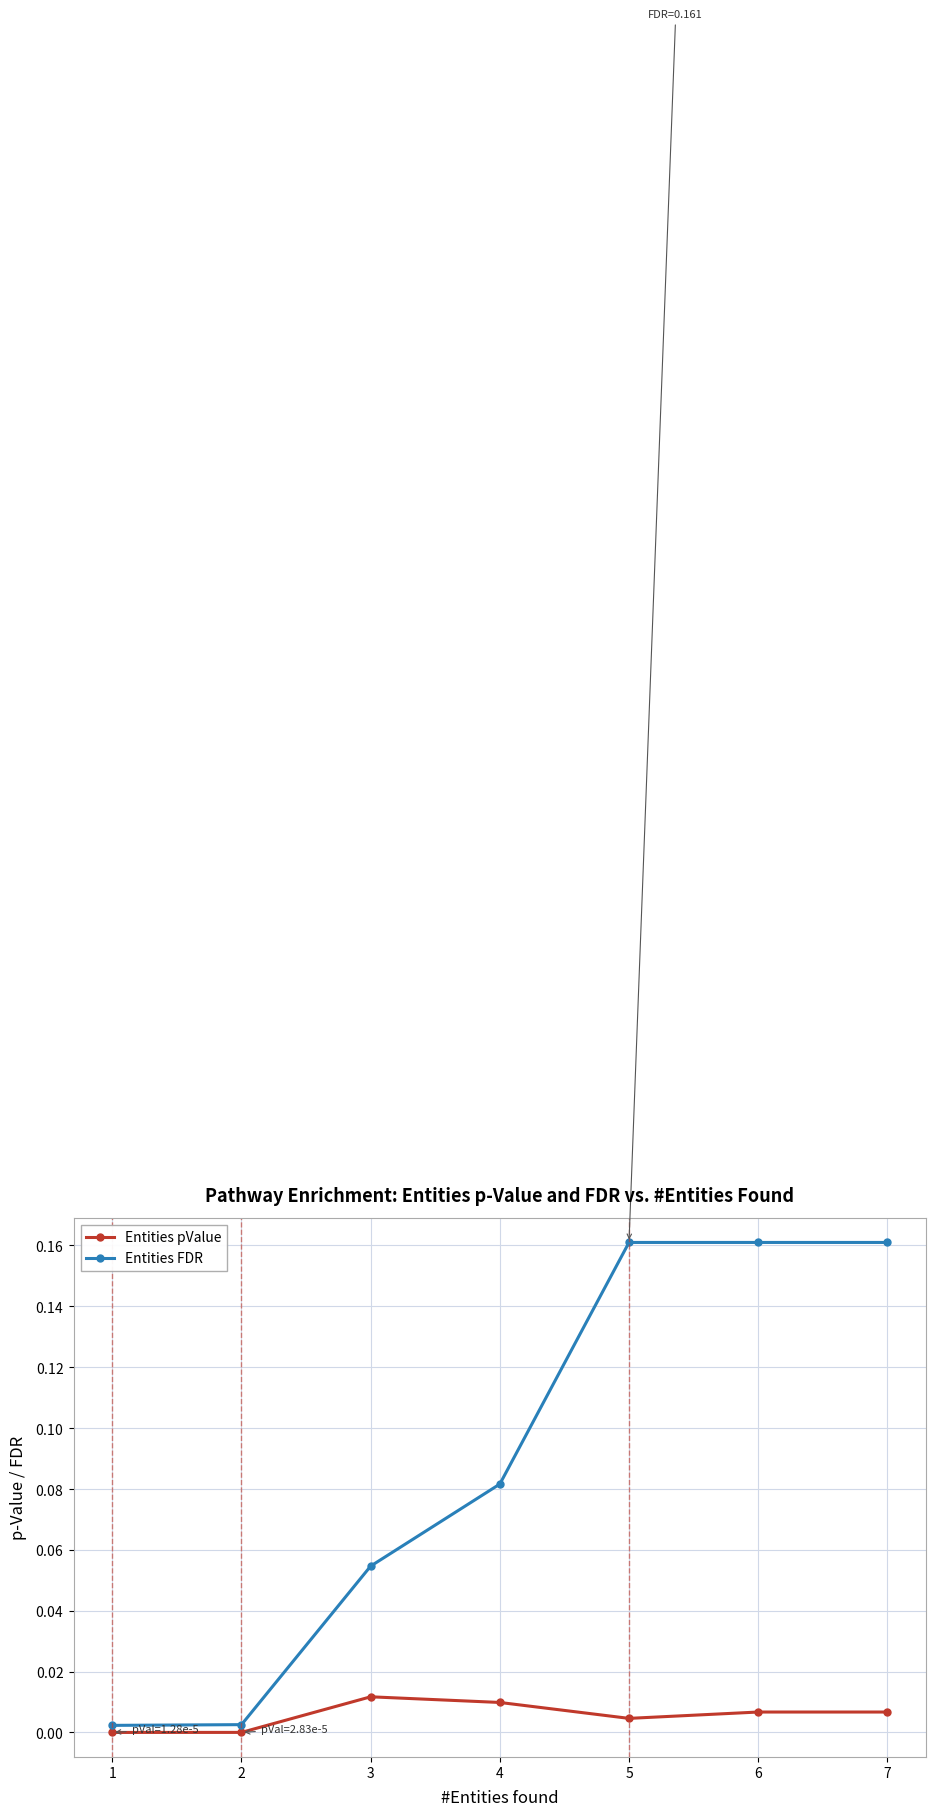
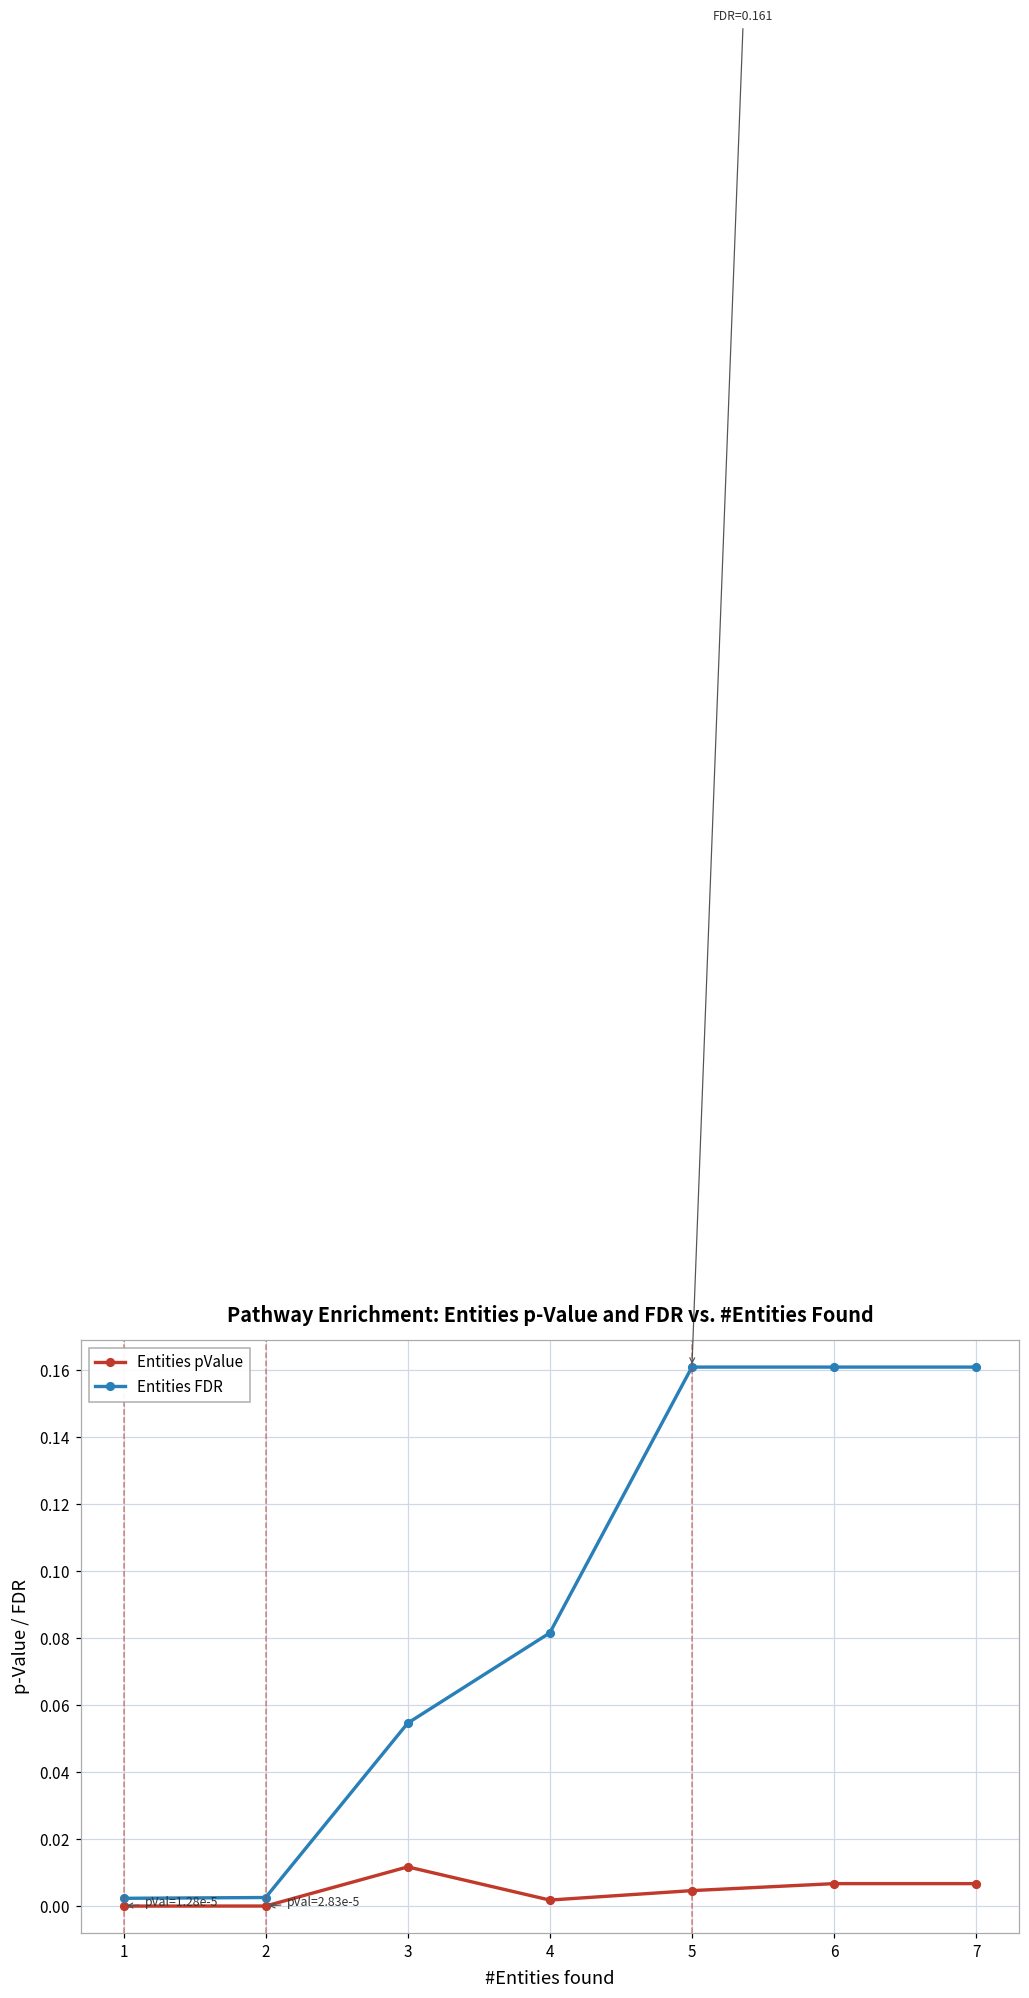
Entities pValue, 4: 0.010 -> 0.002
